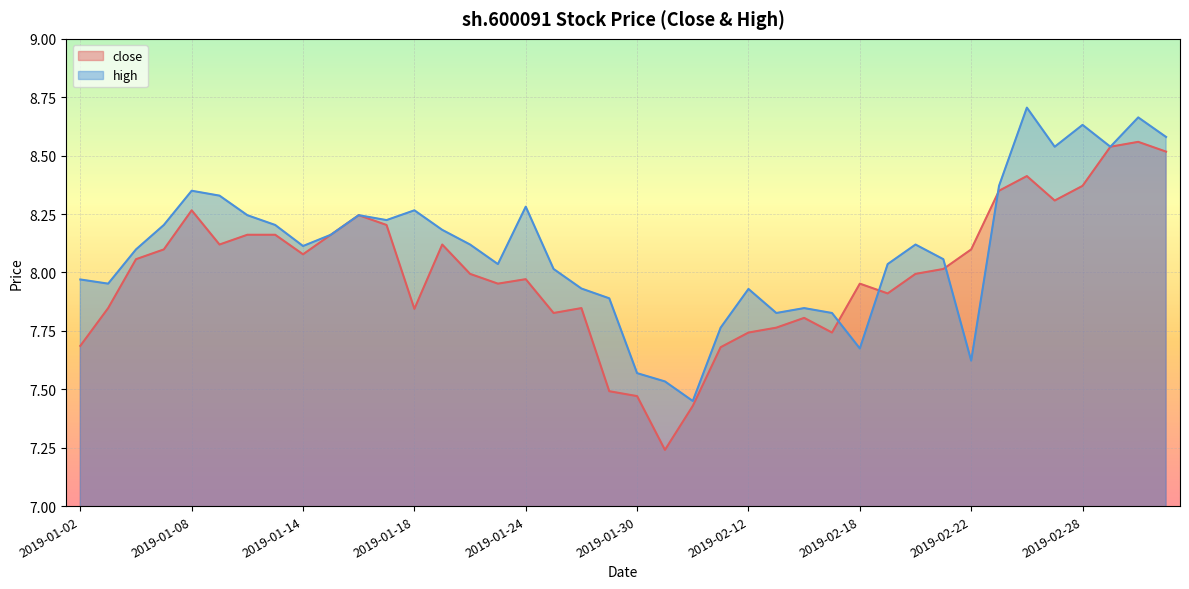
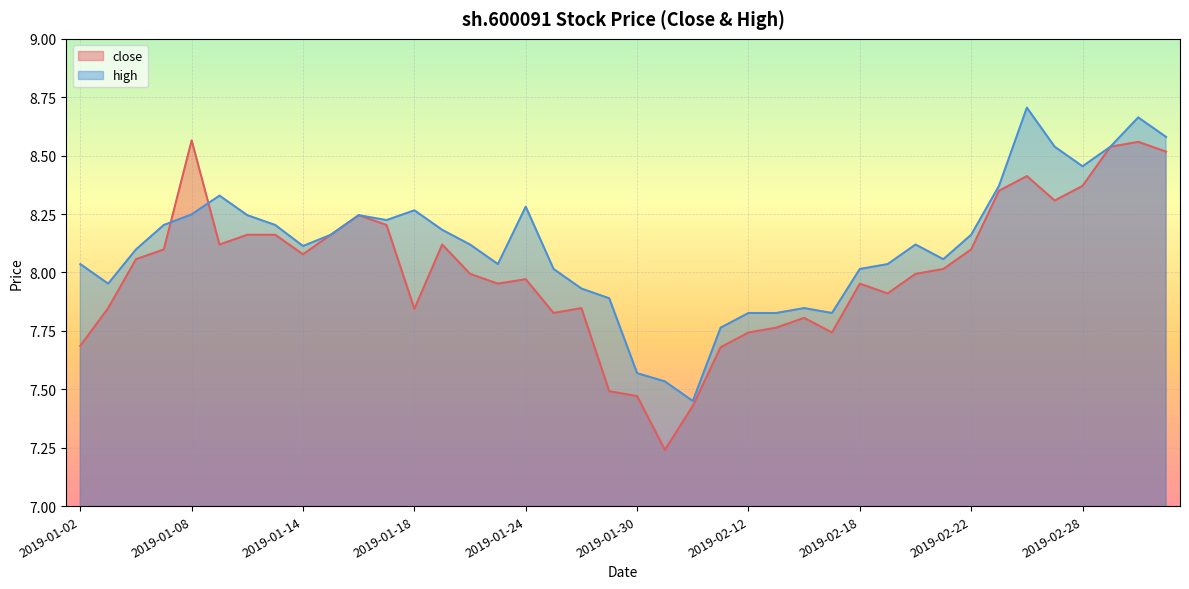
high, 2019-01-02: 7.97 -> 8.04
close, 2019-01-08: 8.27 -> 8.57
high, 2019-01-08: 8.35 -> 8.25
high, 2019-02-12: 7.93 -> 7.83
high, 2019-02-18: 7.67 -> 8.02
high, 2019-02-22: 7.62 -> 8.16
high, 2019-02-28: 8.63 -> 8.45
